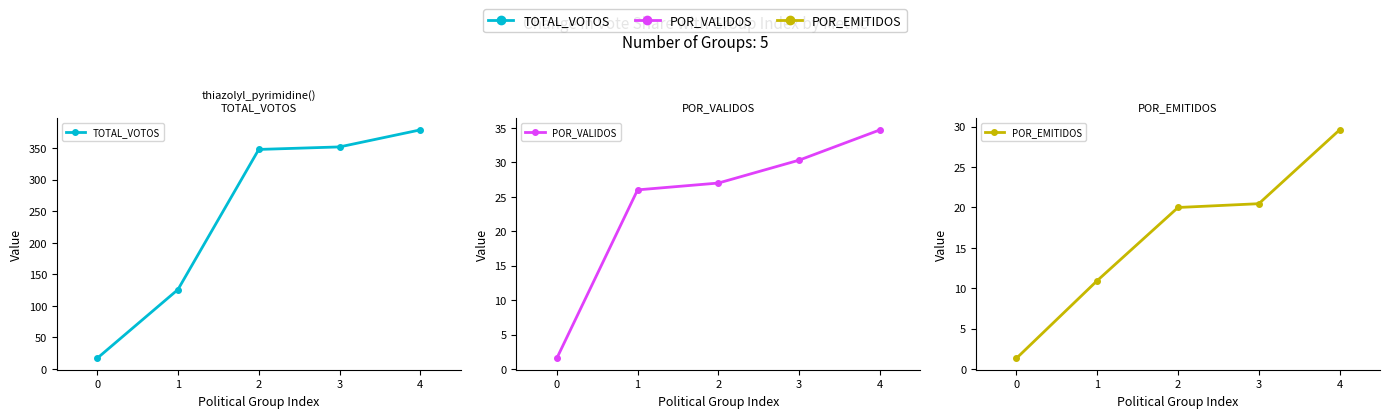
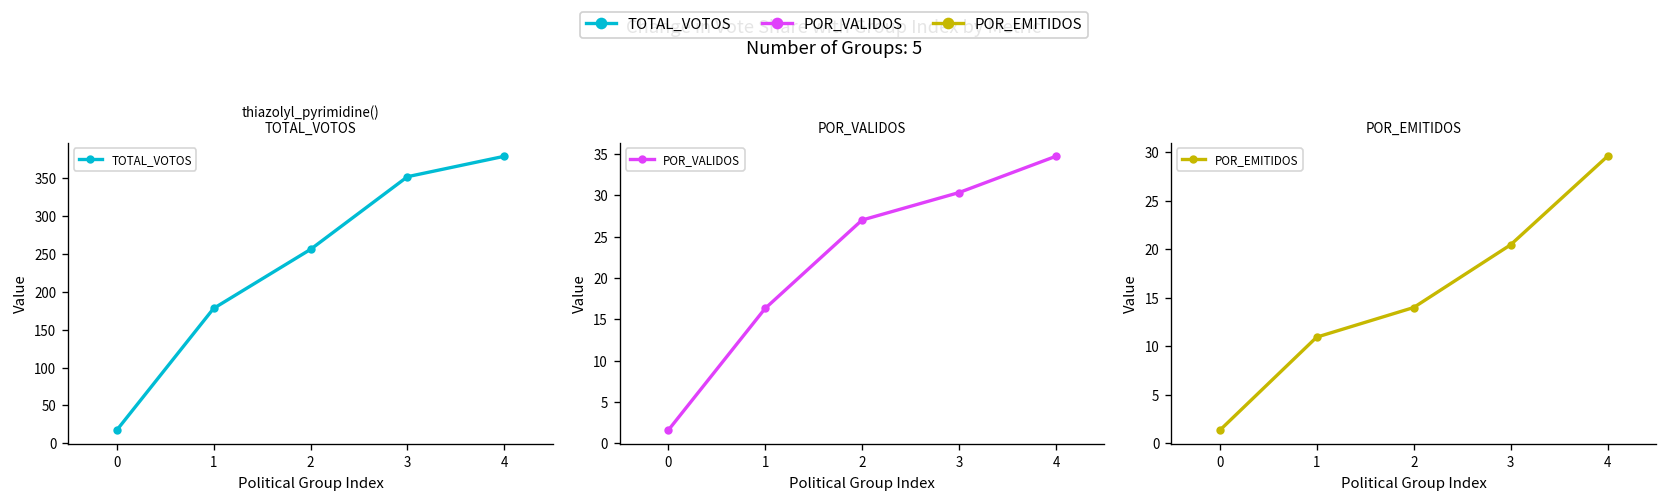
thiazolyl_pyrimidine() TOTAL_VOTOS, 1: 130 -> 180
thiazolyl_pyrimidine() TOTAL_VOTOS, 2: 350 -> 260
POR_VALIDOS, 1: 26 -> 16
POR_EMITIDOS, 2: 20 -> 14
